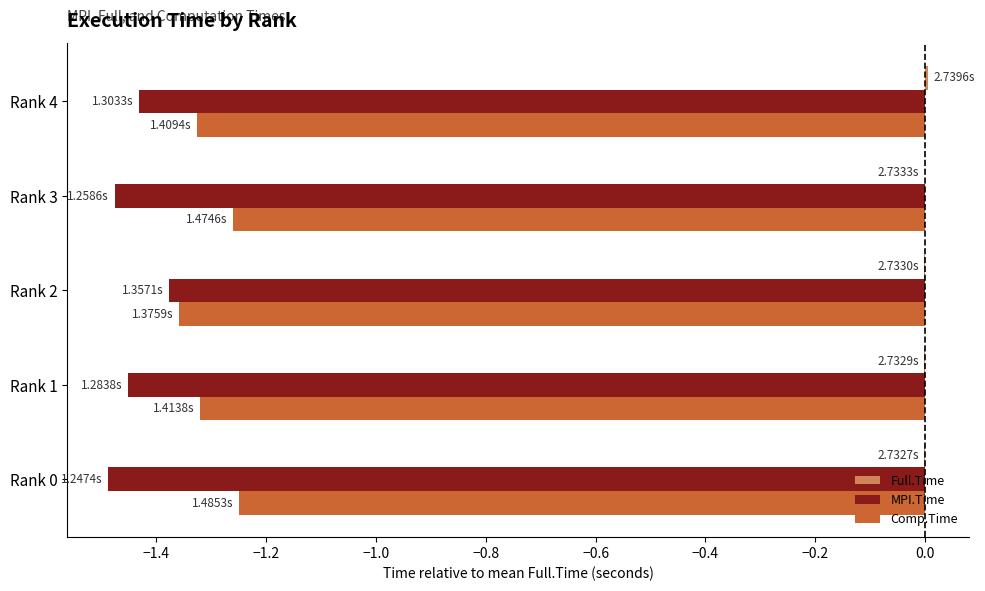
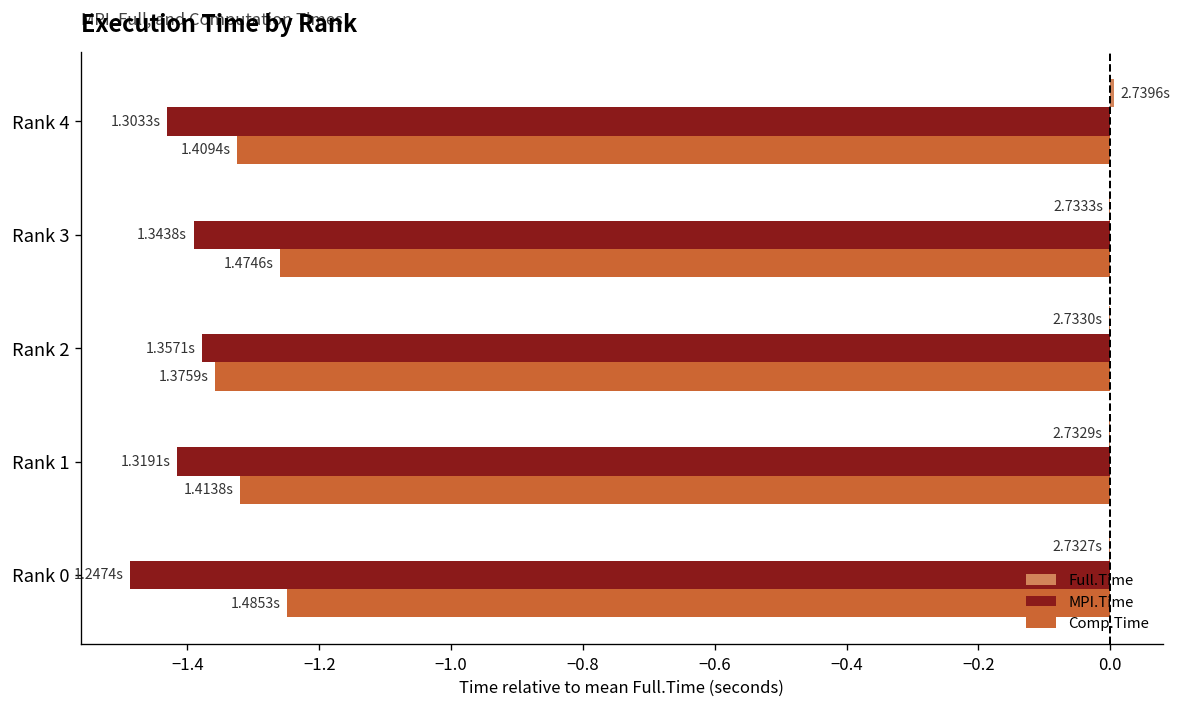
MPI.Time, Rank 3: 1.2586s -> 1.3438s
MPI.Time, Rank 1: 1.2838s -> 1.3191s
